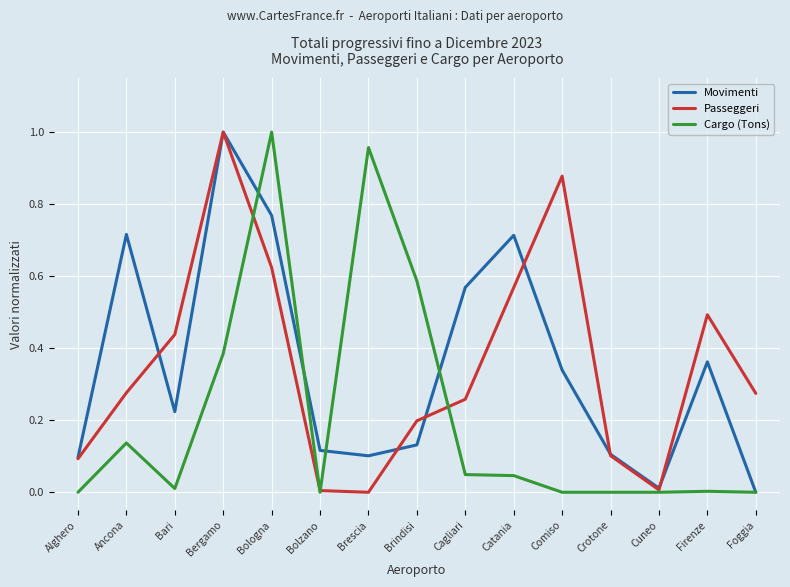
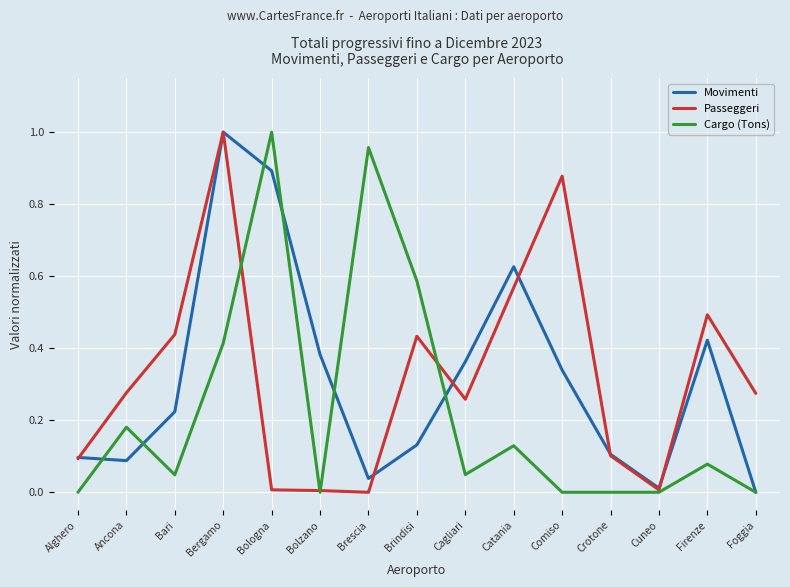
Movimenti, Ancona: 0.72 -> 0.09
Cargo (Tons), Ancona: 0.14 -> 0.18
Cargo (Tons), Bari: 0.01 -> 0.05
Cargo (Tons), Bergamo: 0.38 -> 0.41
Movimenti, Bologna: 0.77 -> 0.89
Passeggeri, Bologna: 0.62 -> 0.01
Movimenti, Bolzano: 0.12 -> 0.38
Movimenti, Brescia: 0.10 -> 0.04
Passeggeri, Brindisi: 0.20 -> 0.43
Movimenti, Cagliari: 0.57 -> 0.36
Movimenti, Catania: 0.71 -> 0.63
Cargo (Tons), Catania: 0.05 -> 0.13
Movimenti, Firenze: 0.36 -> 0.42
Cargo (Tons), Firenze: 0.00 -> 0.08
